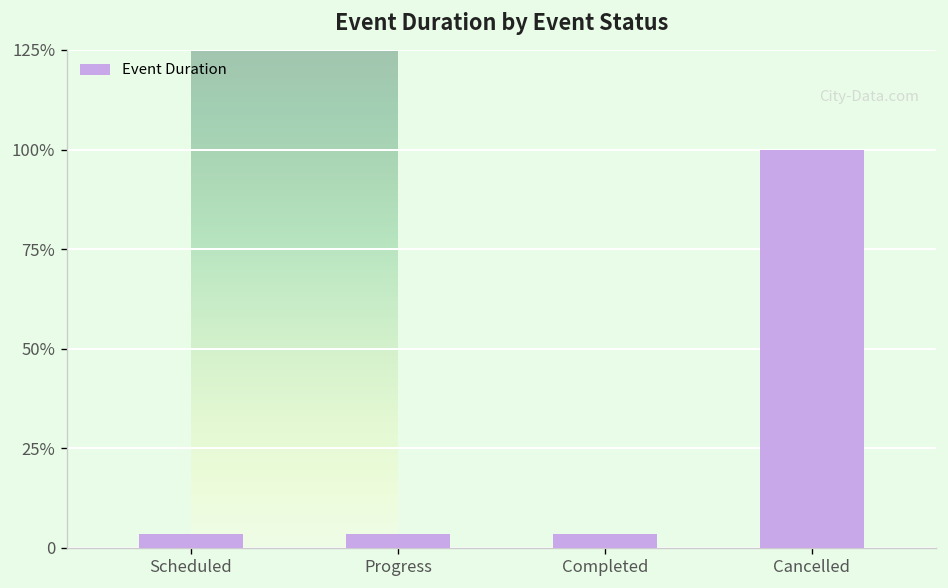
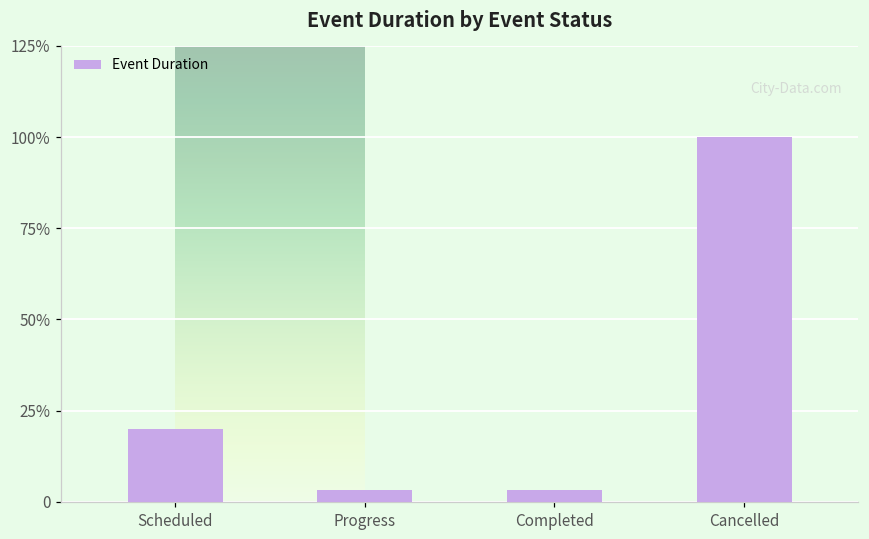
Scheduled: 3% -> 20%
